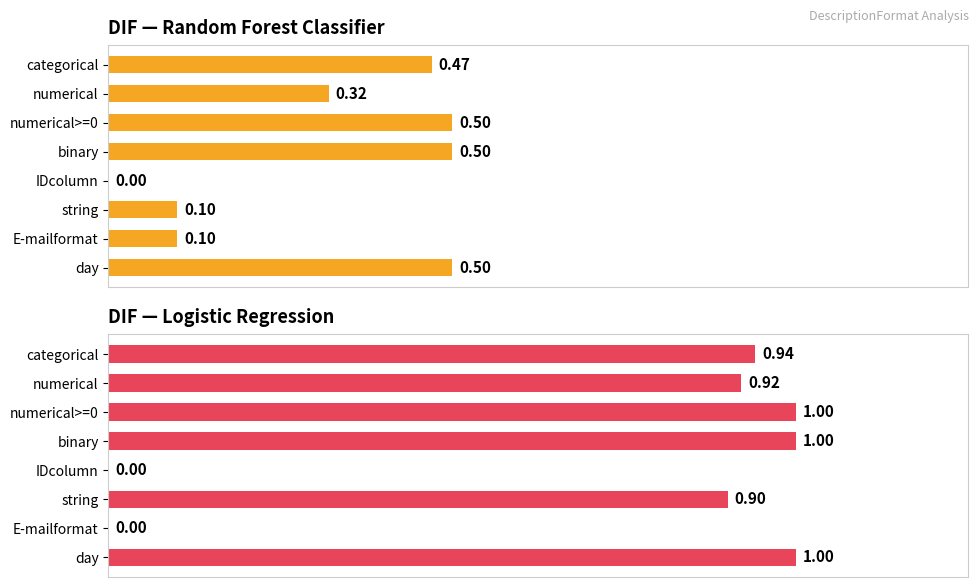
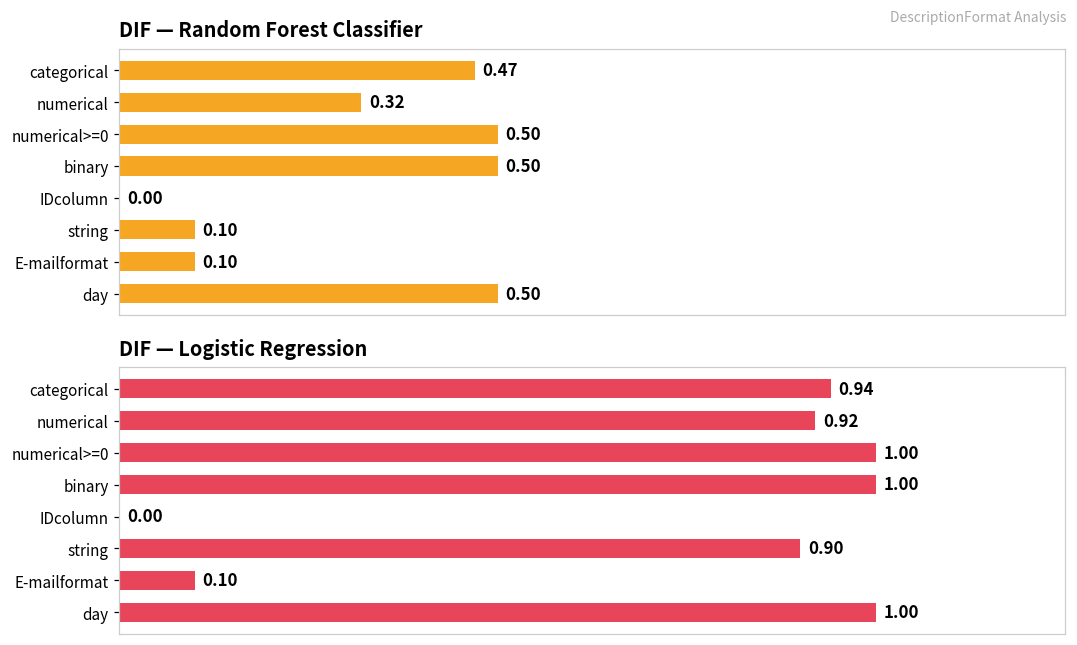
DIF — Logistic Regression, E-mailformat: 0.00 -> 0.10
